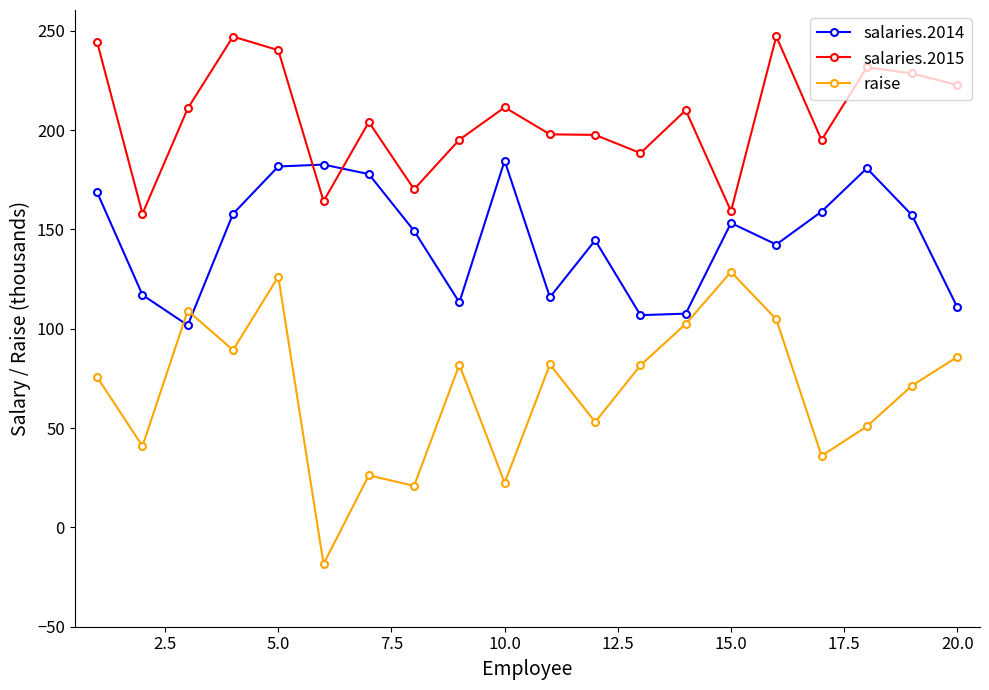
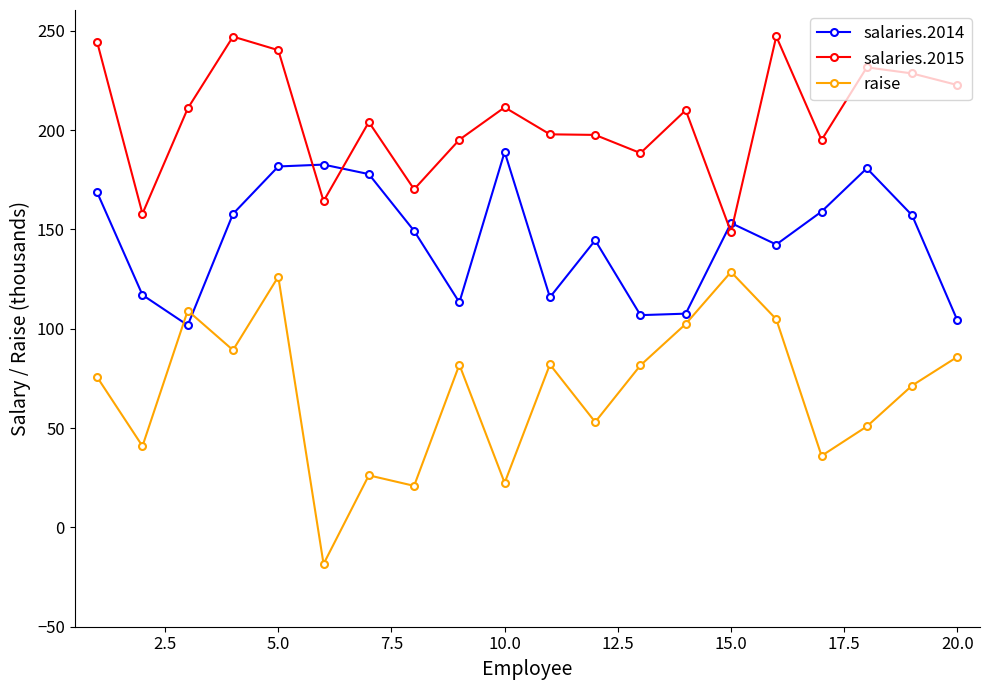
salaries.2014, 10.0: 185 -> 189
salaries.2015, 15.0: 159 -> 149
salaries.2014, 20.0: 111 -> 104
